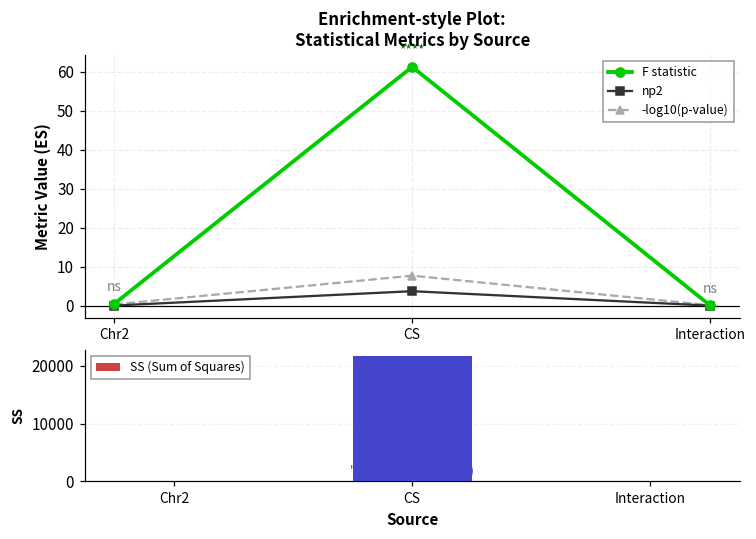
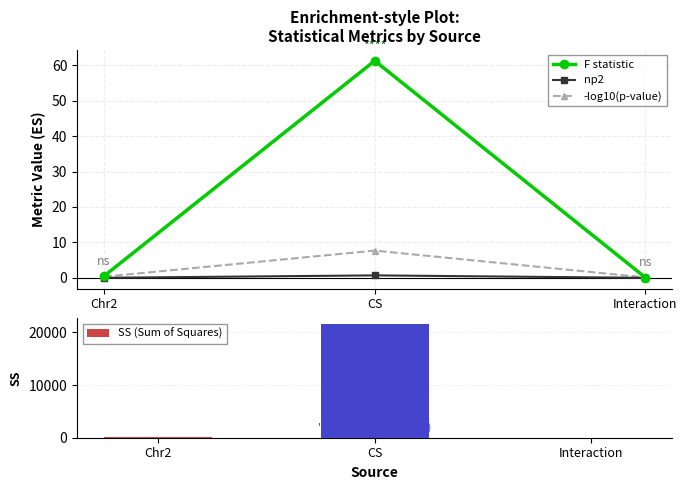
Enrichment-style Plot: Statistical Metrics by Source, np2, CS: 4 -> 1
